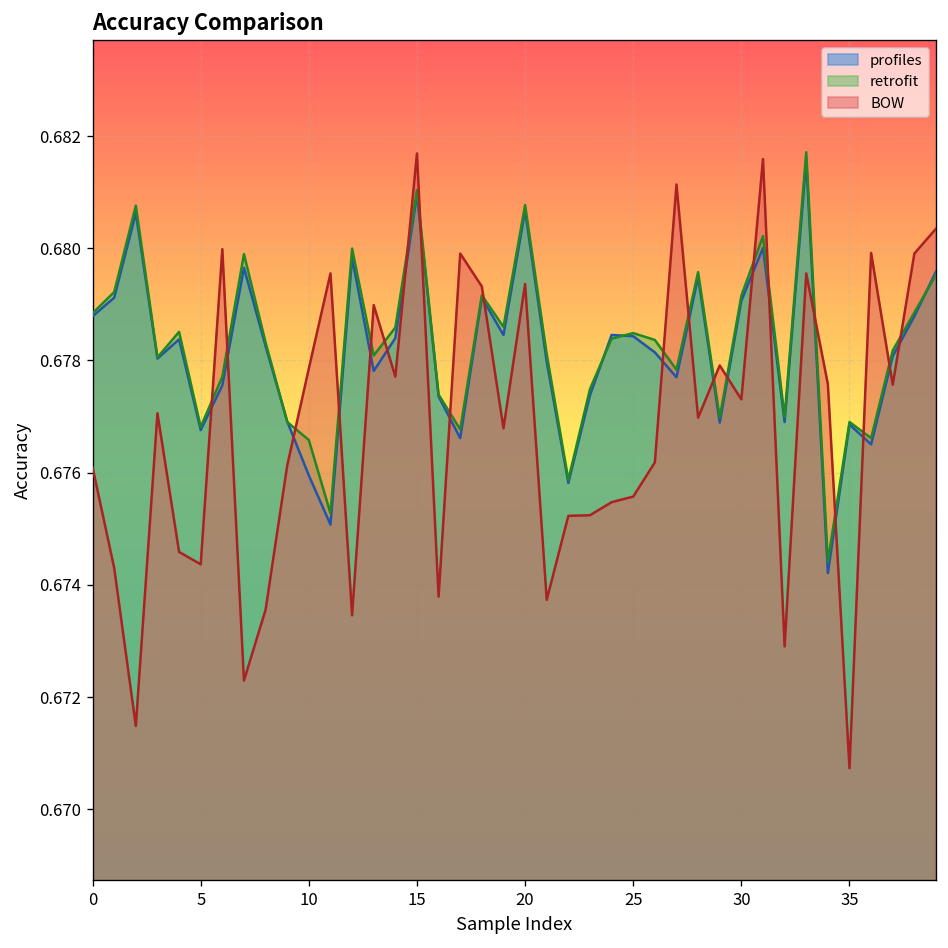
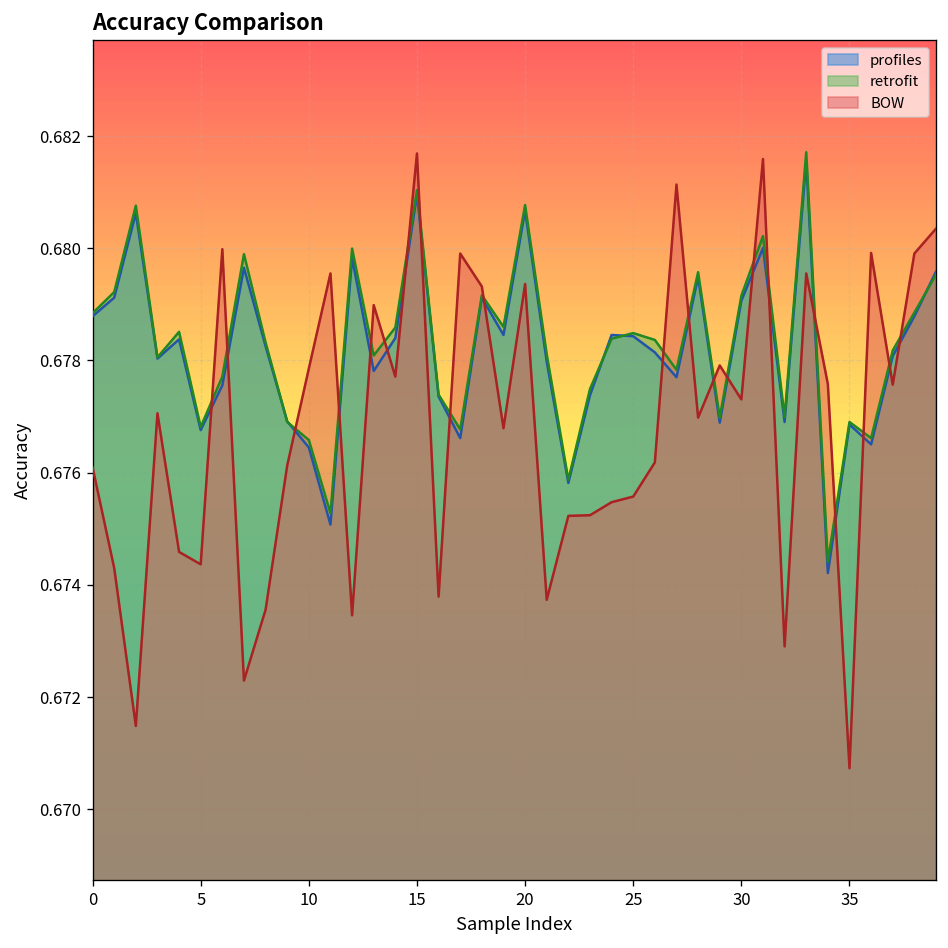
profiles, 10: 0.6760 -> 0.6764
